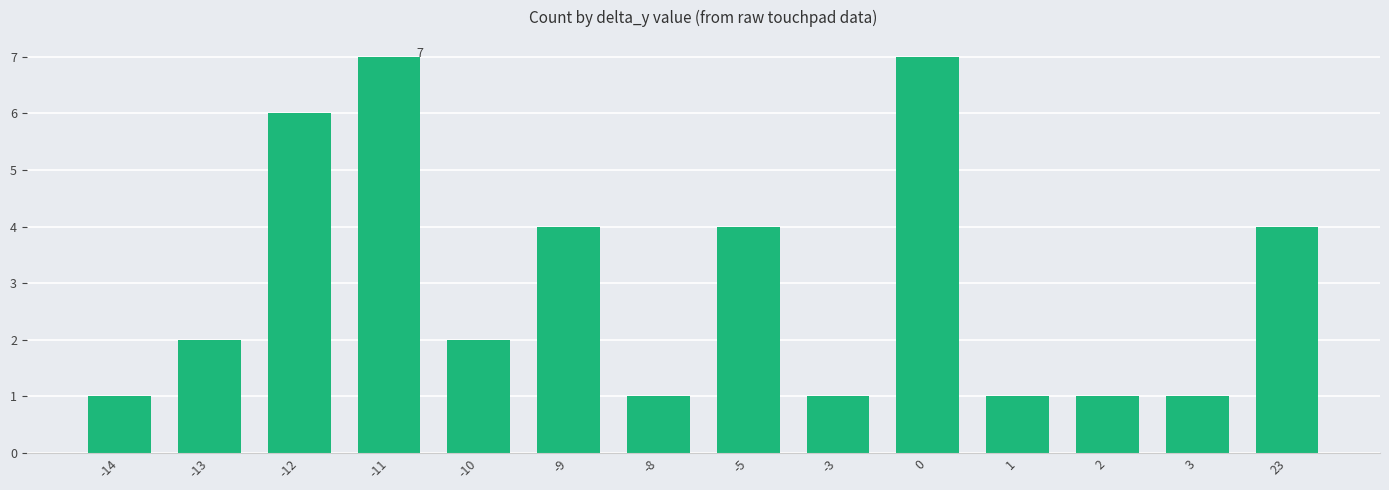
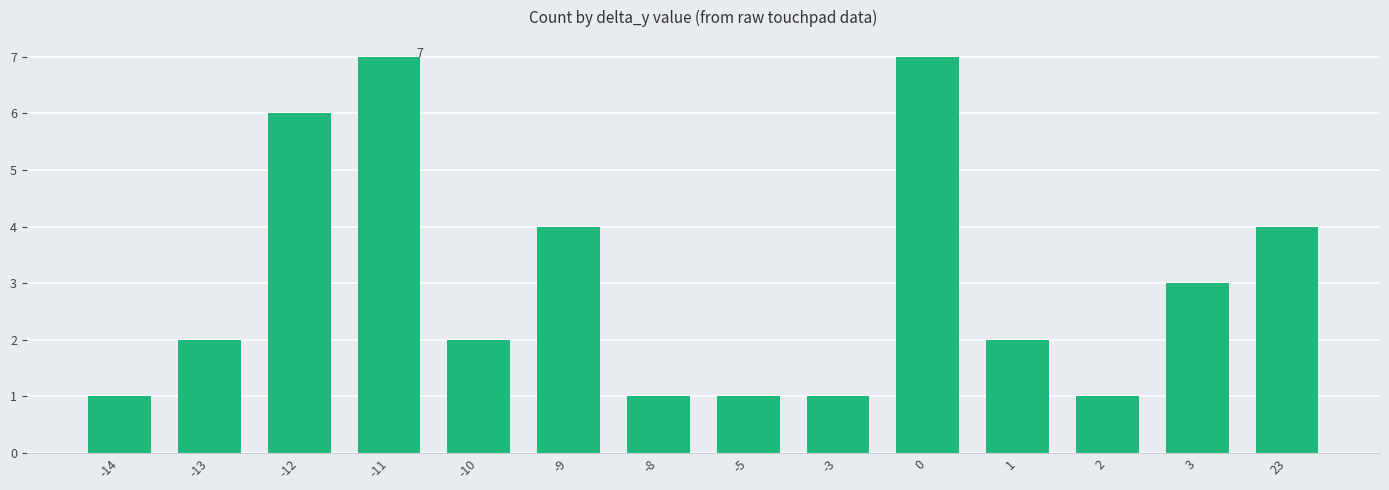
-5: 4 -> 1
1: 1 -> 2
3: 1 -> 3
